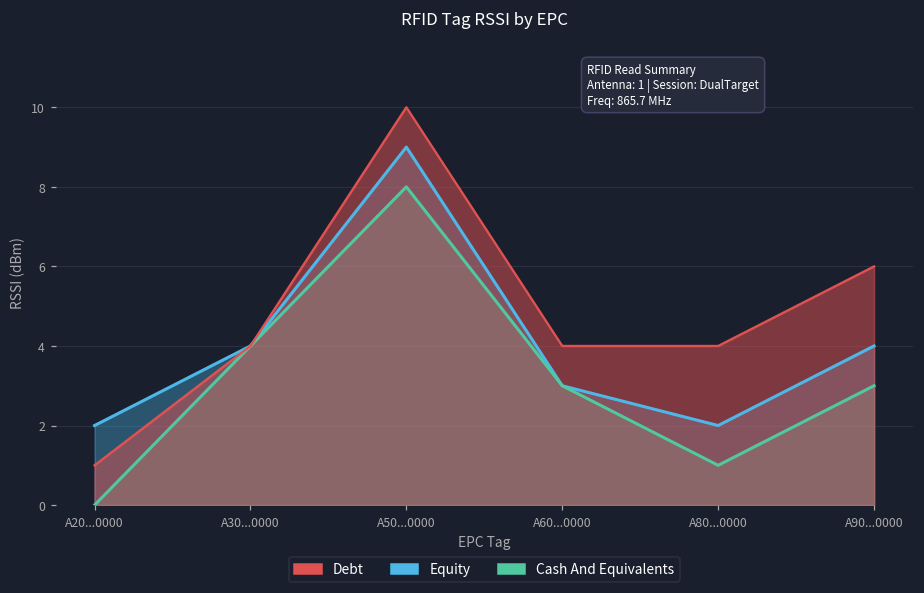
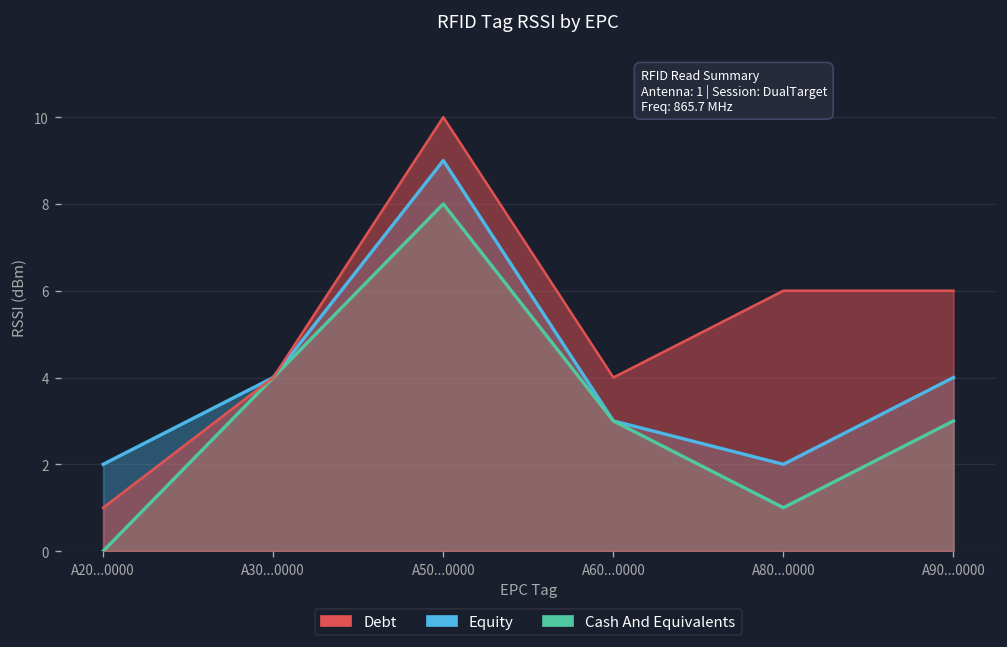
Debt, A80...0000: 4.0 -> 6.0
